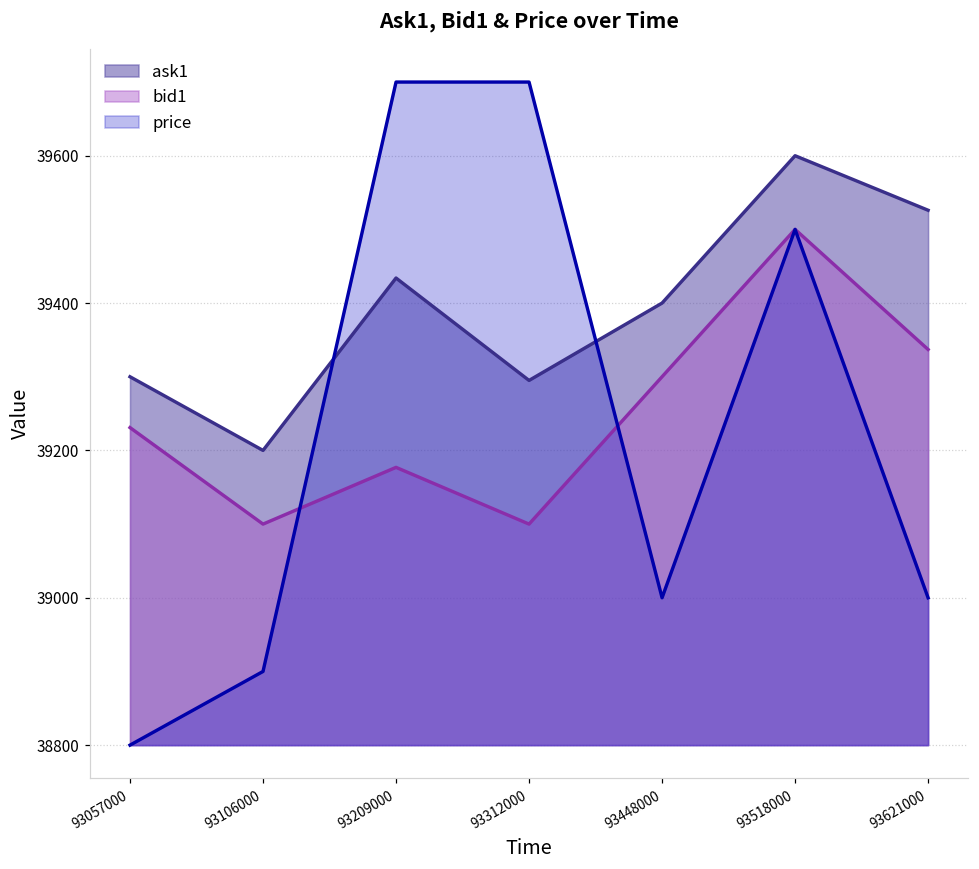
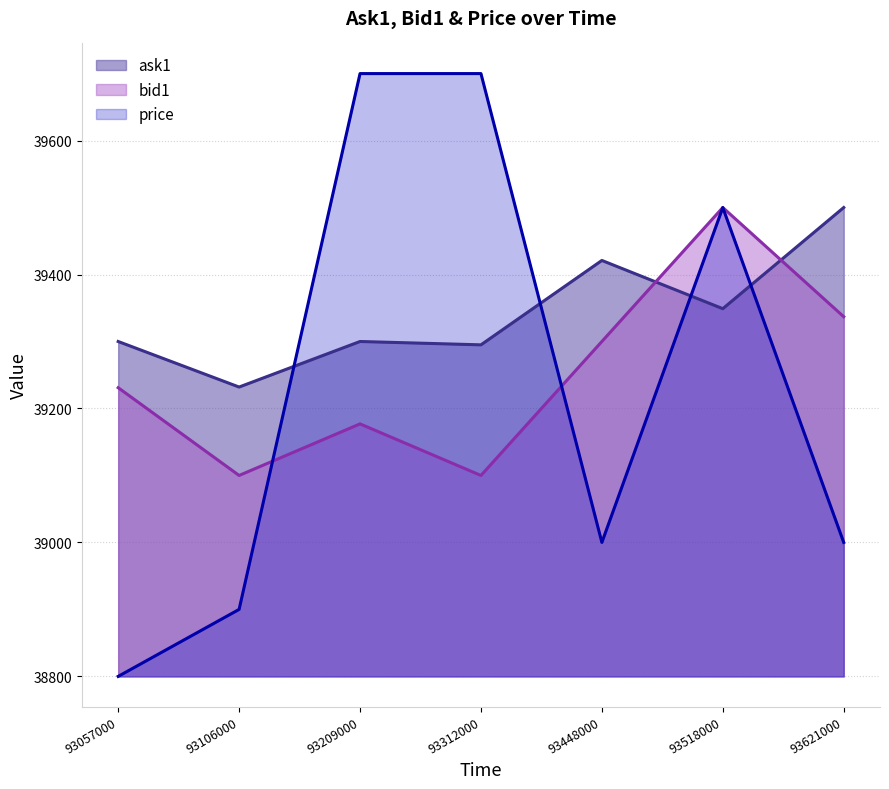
ask1, 93106000: 39200 -> 39230
ask1, 93209000: 39430 -> 39300
ask1, 93448000: 39400 -> 39420
ask1, 93518000: 39600 -> 39350
ask1, 93621000: 39530 -> 39500
